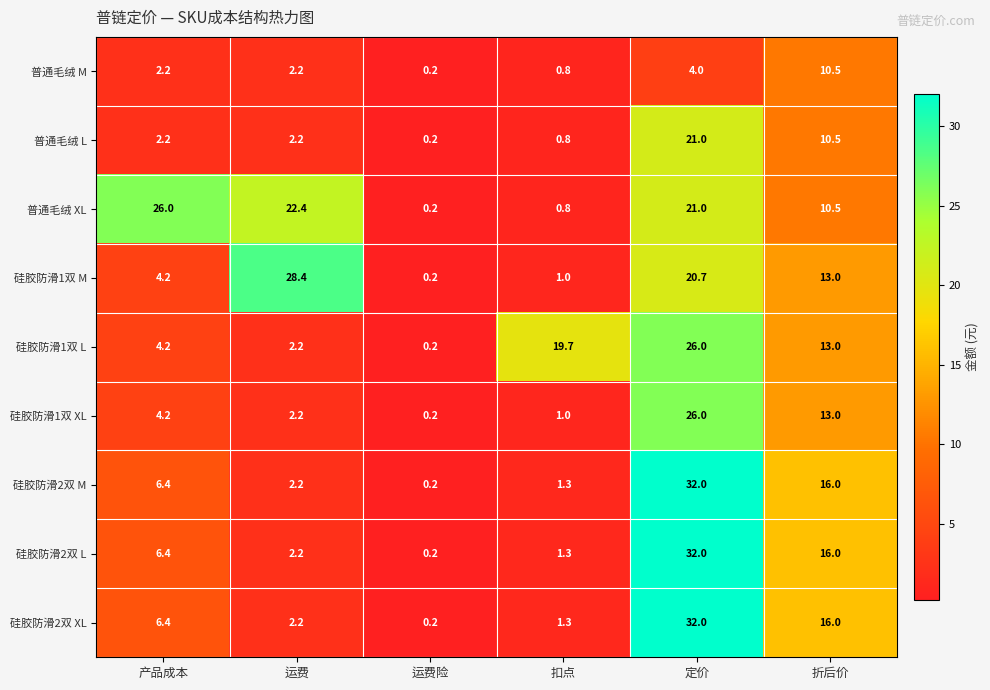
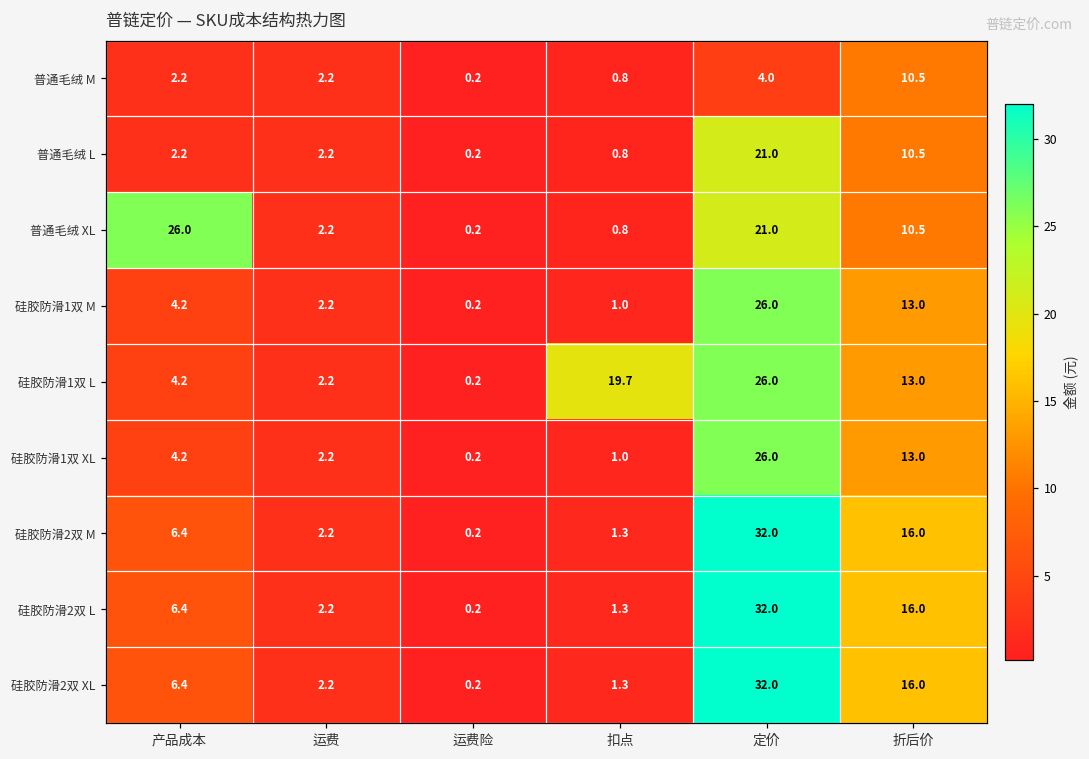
普通毛绒 XL, 运费: 22.4 -> 2.2
硅胶防滑1双 M, 运费: 28.4 -> 2.2
硅胶防滑1双 M, 定价: 20.7 -> 26.0
